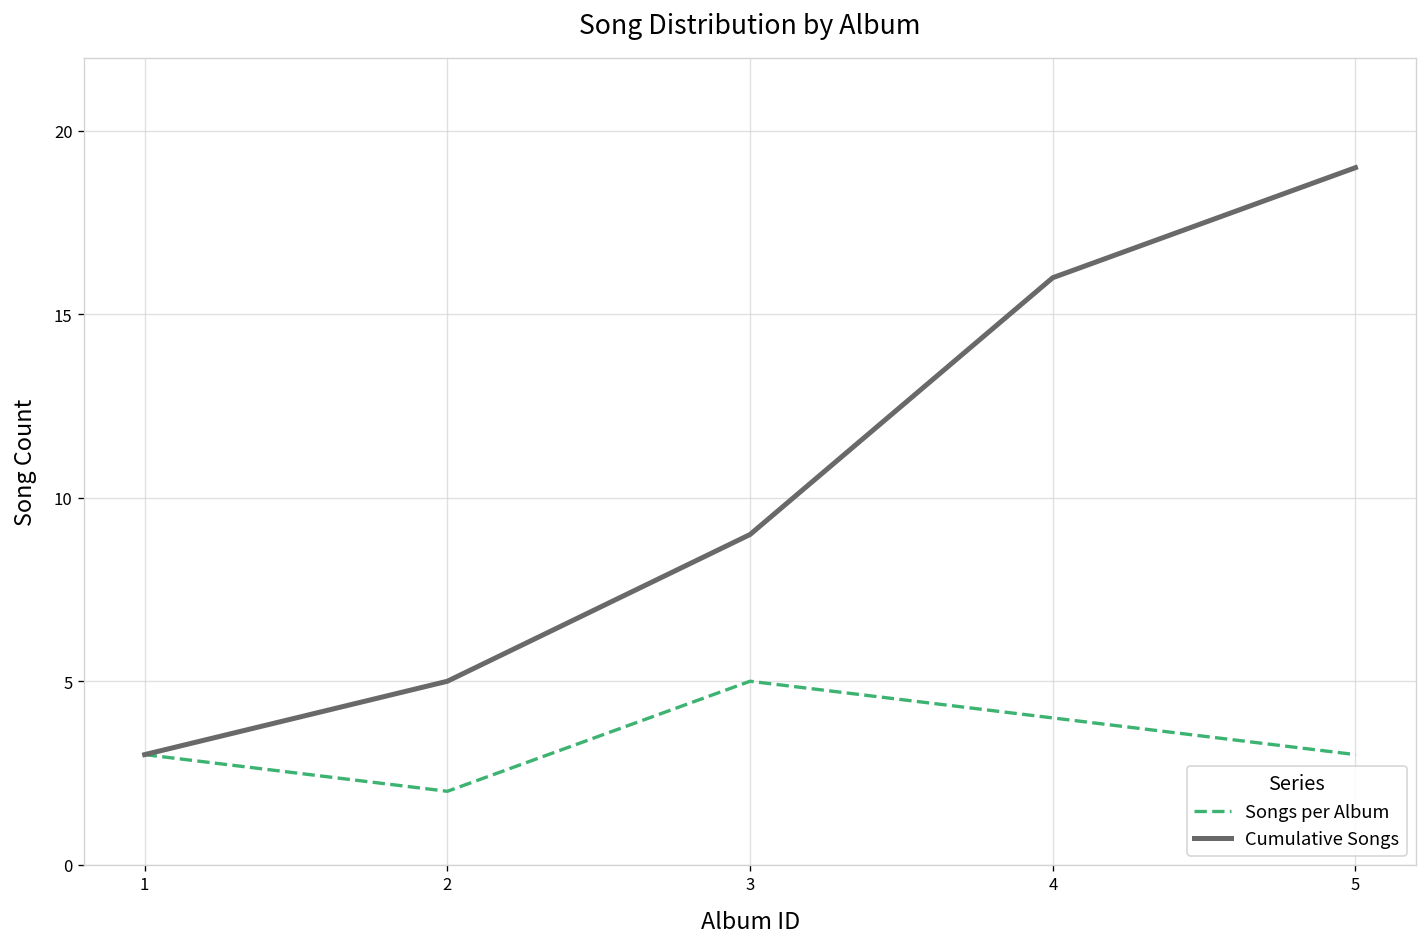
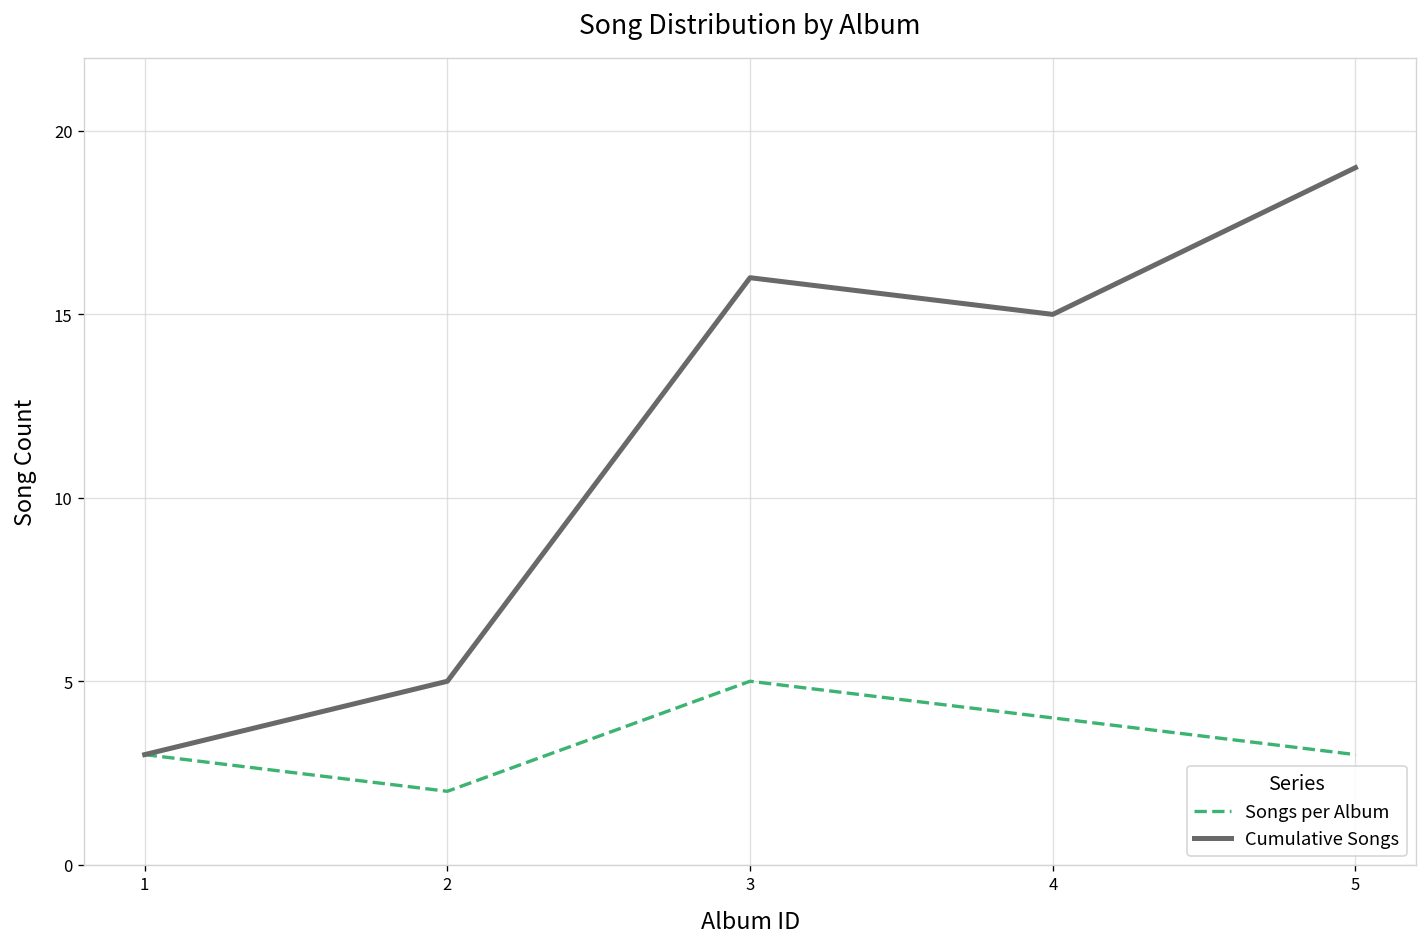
Cumulative Songs, 3: 9 -> 16
Cumulative Songs, 4: 16 -> 15
